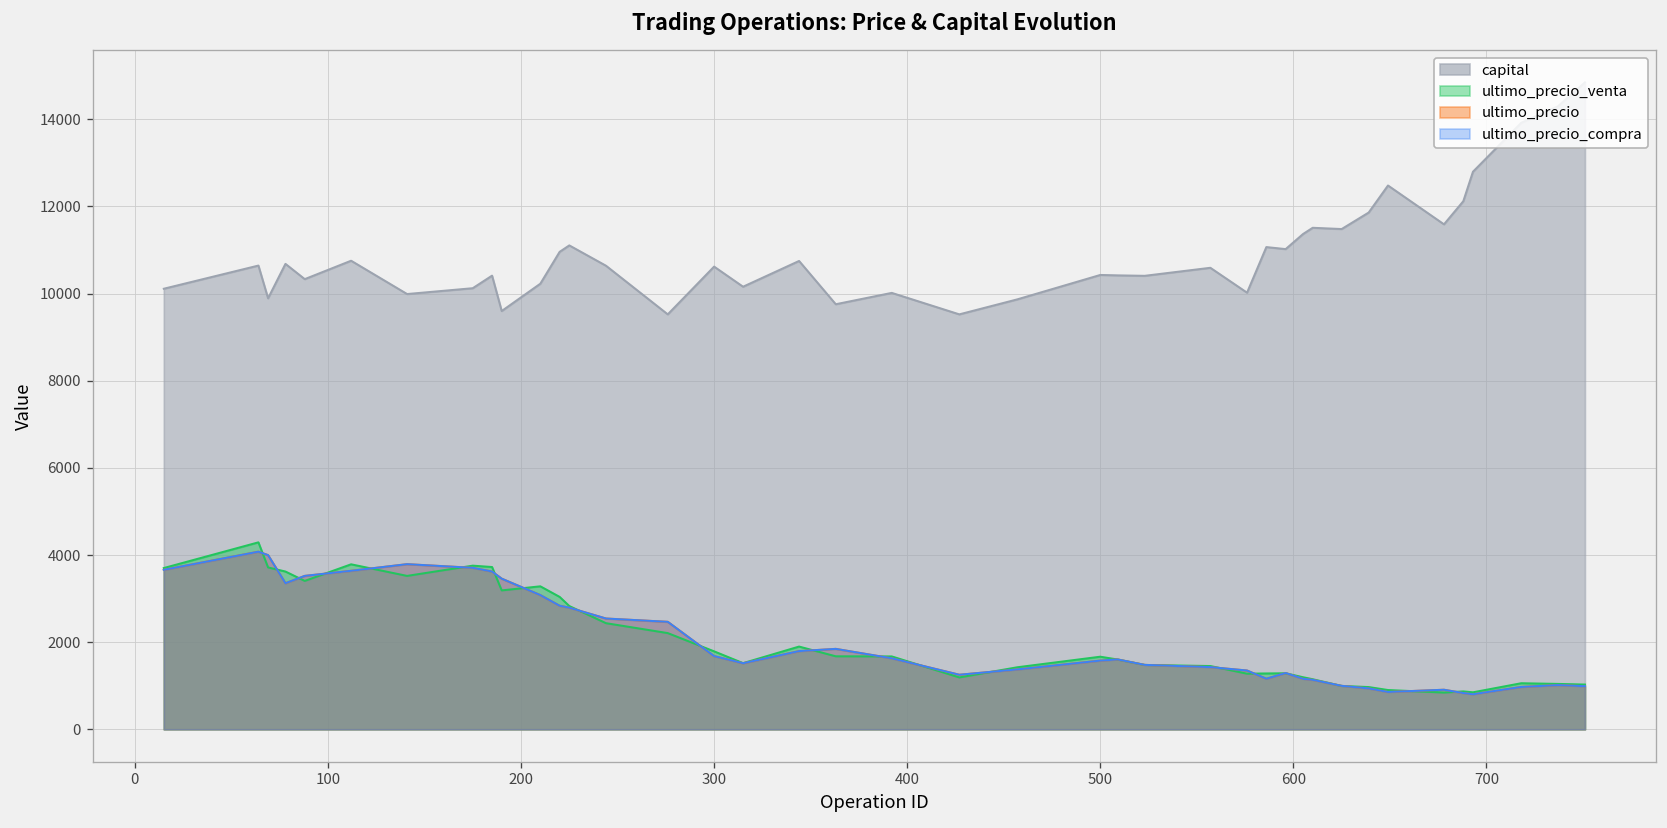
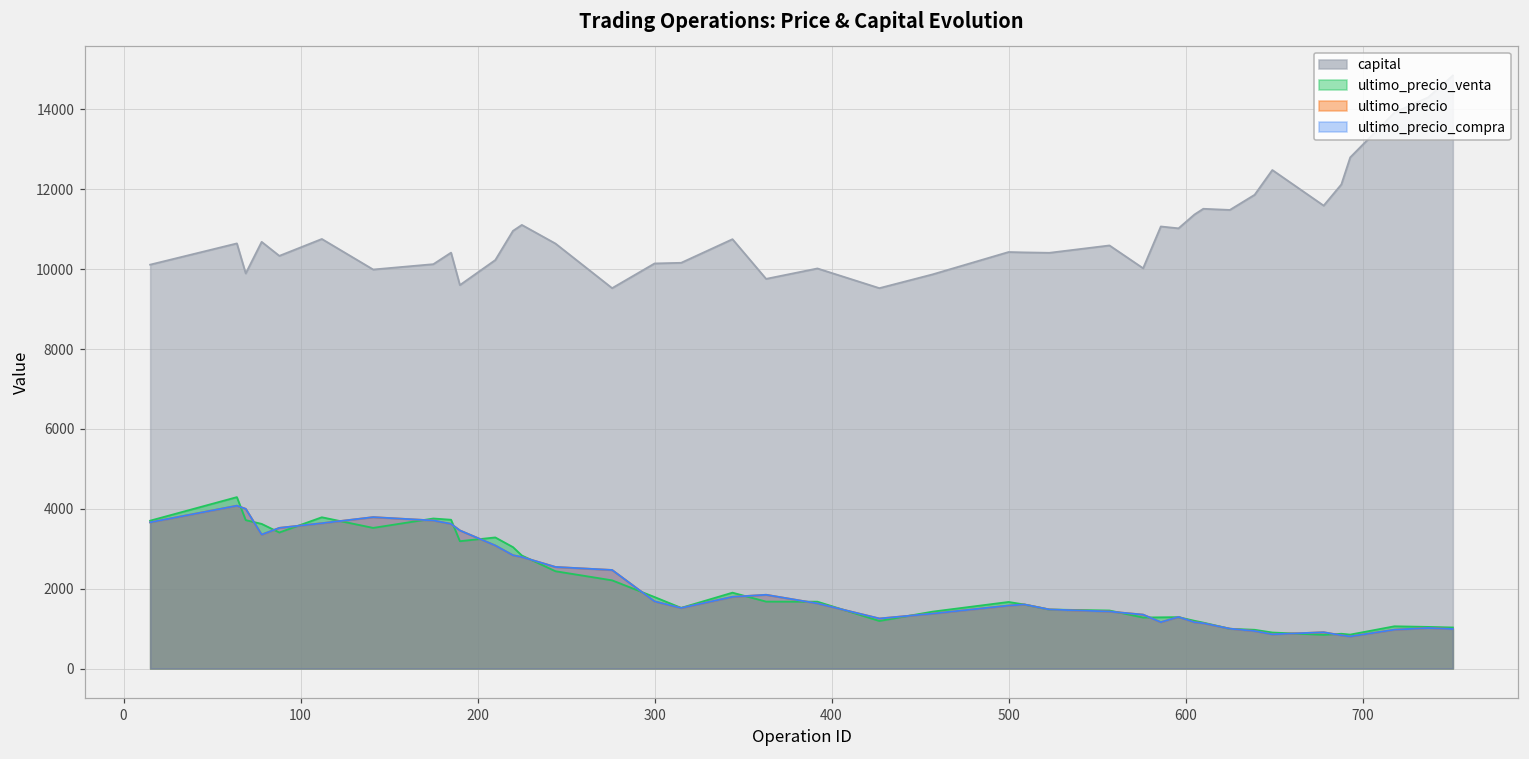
capital, 300: 10600 -> 10100
